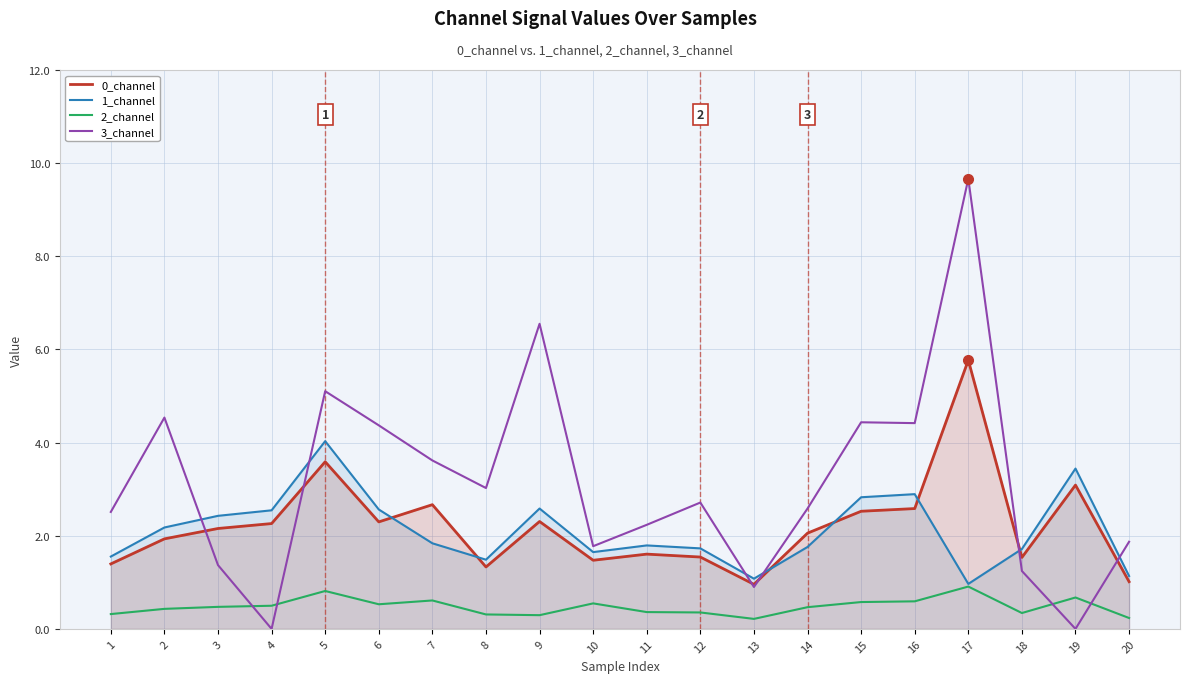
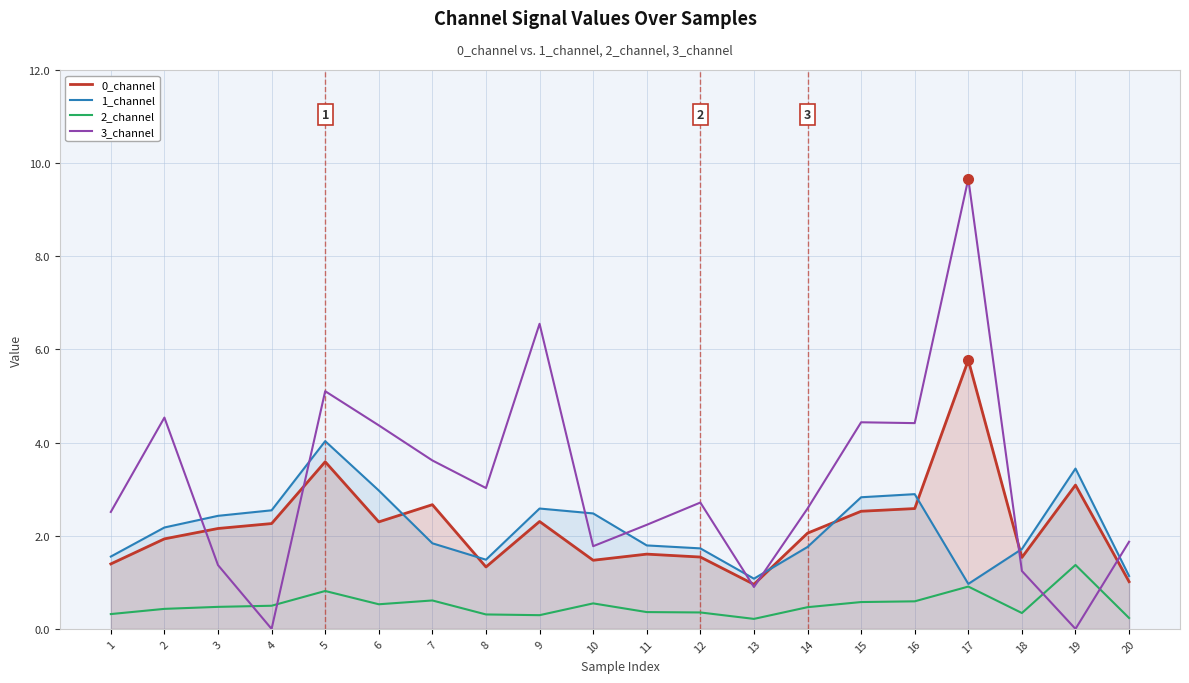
1_channel, 6: 2.6 -> 3.0
1_channel, 10: 1.6 -> 2.5
2_channel, 19: 0.7 -> 1.4
